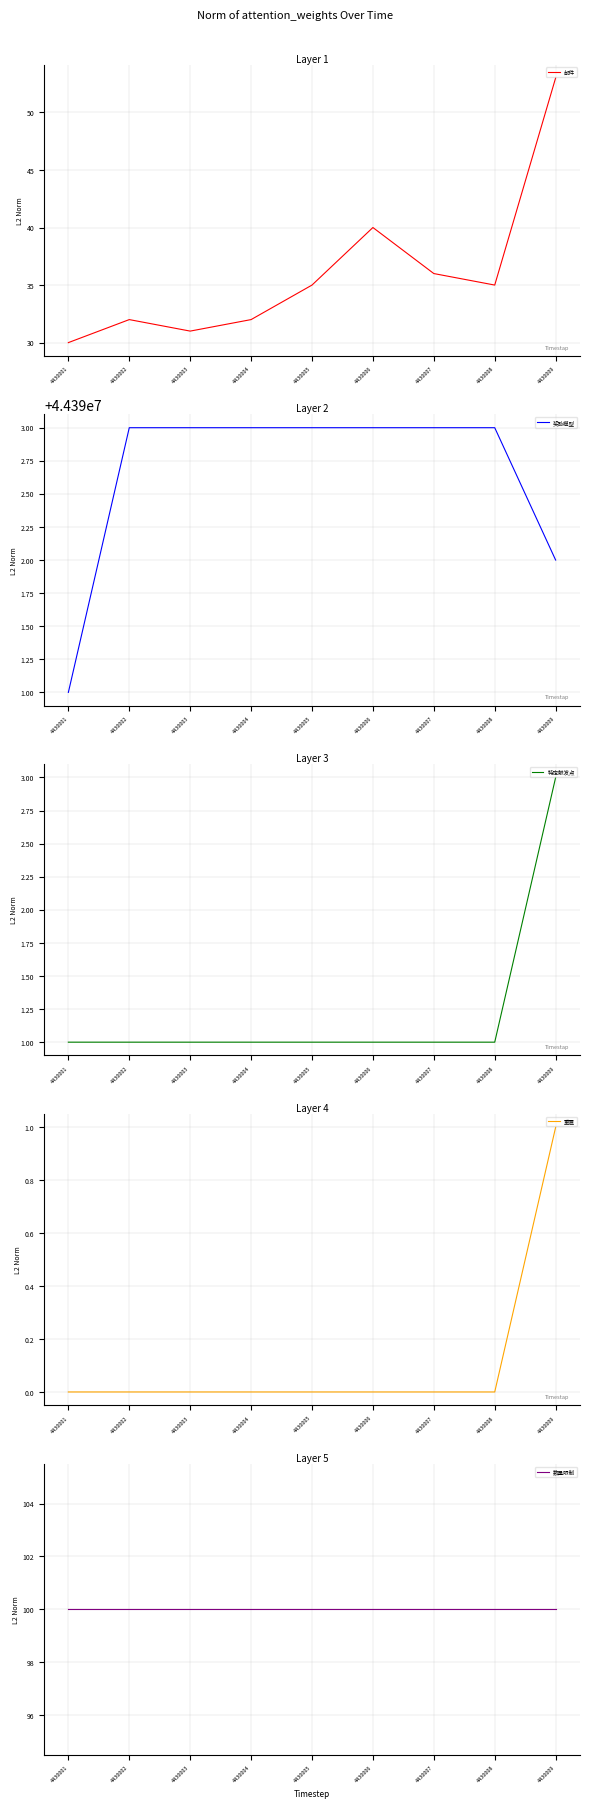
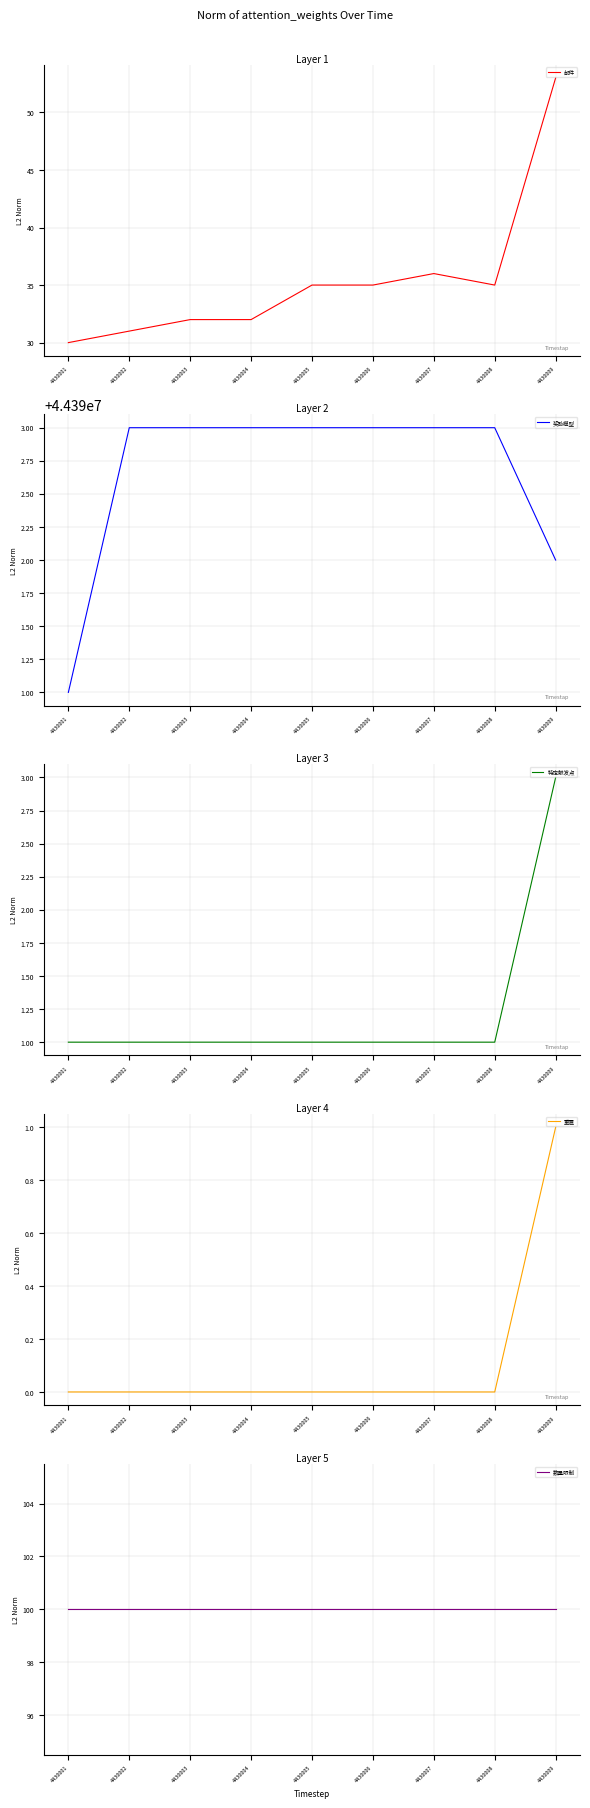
Layer 1, 4430002: 32 -> 31
Layer 1, 4430003: 31 -> 32
Layer 1, 4430006: 40 -> 35
